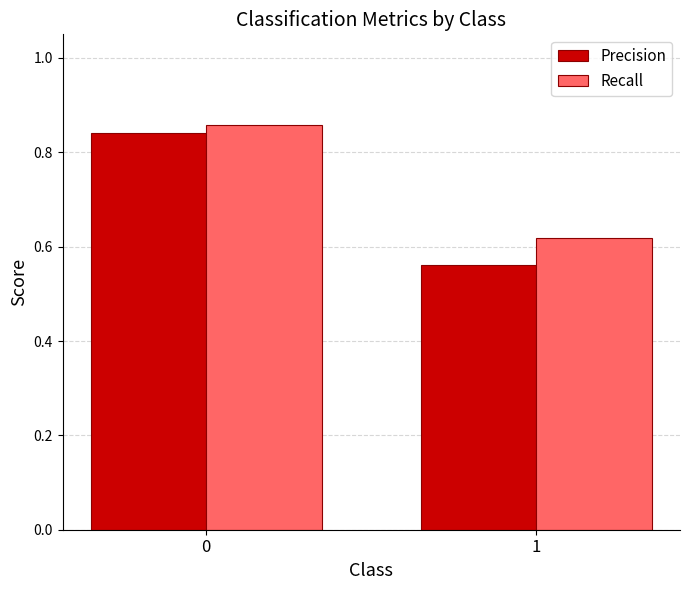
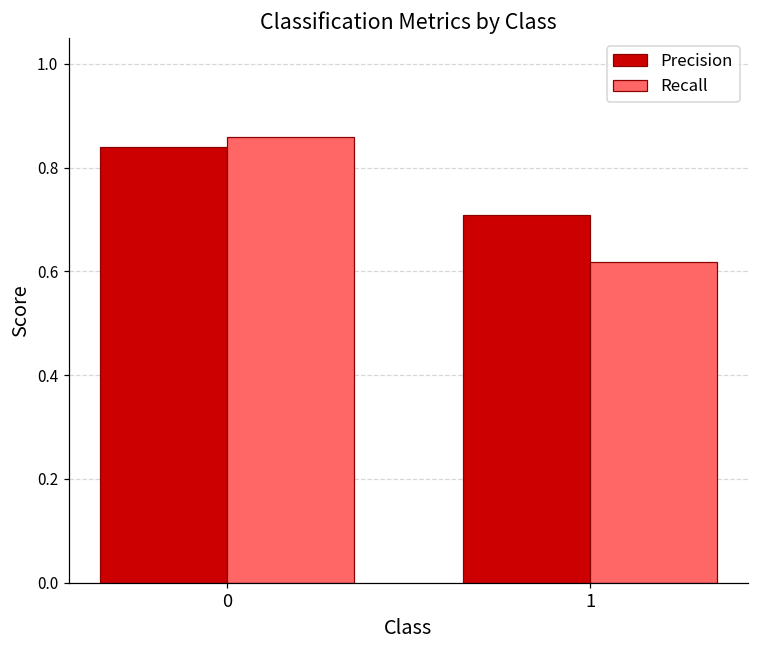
Precision, 1: 0.56 -> 0.71
